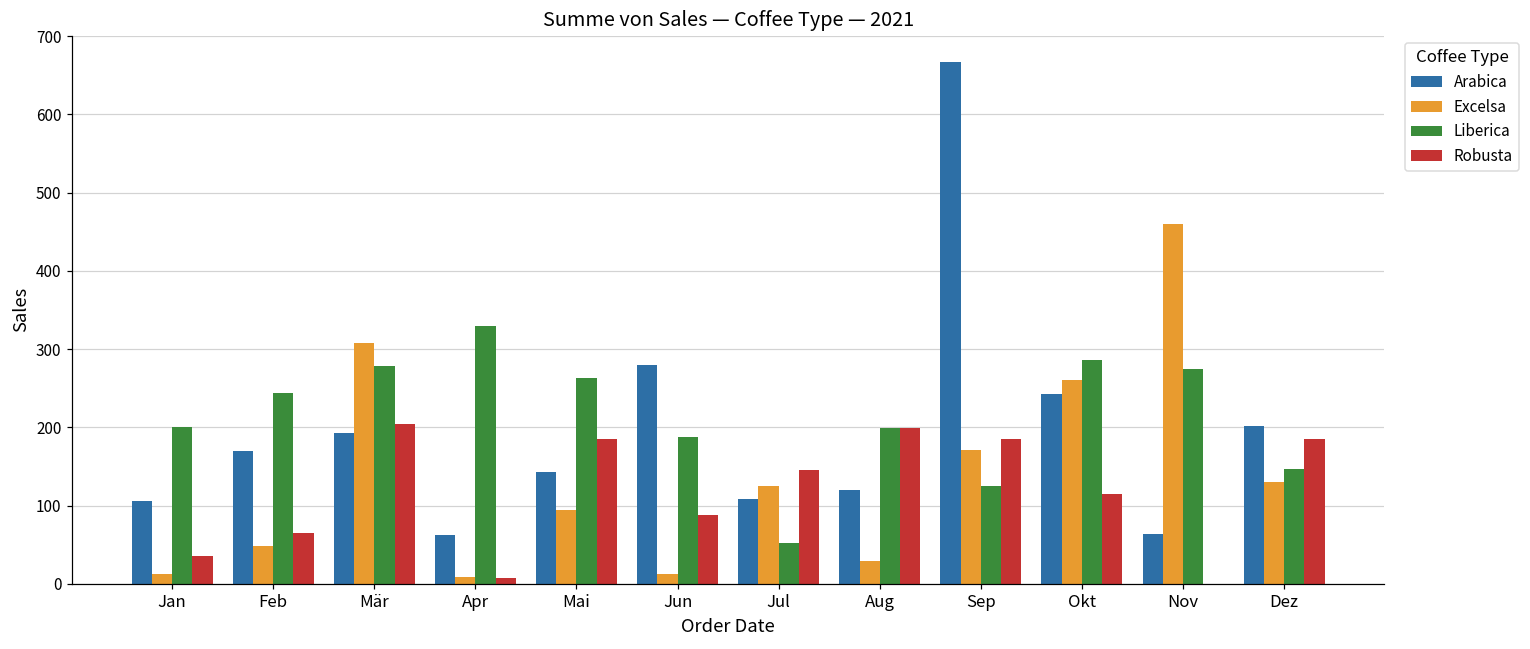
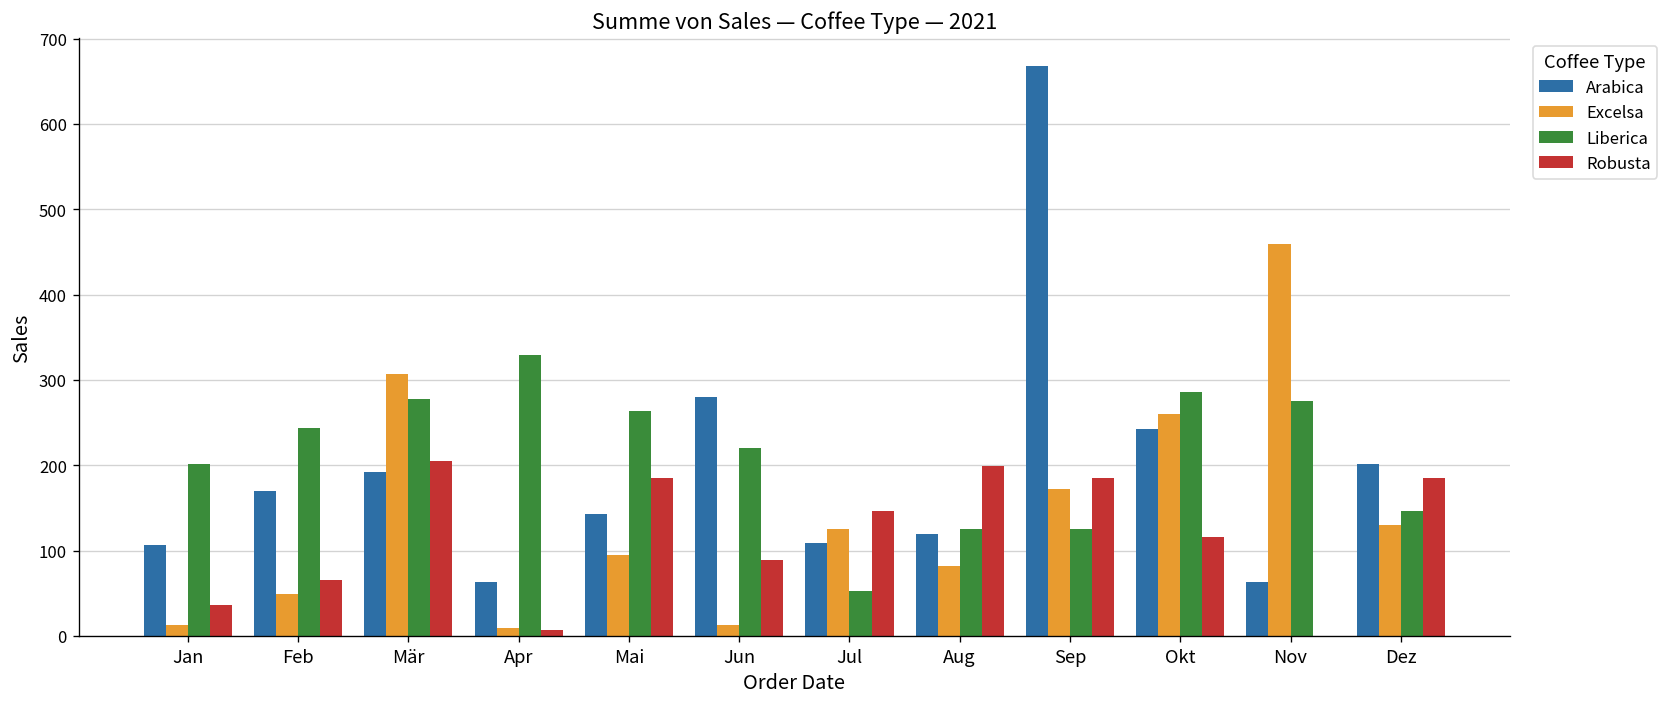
Liberica, Jun: 190 -> 220
Excelsa, Aug: 30 -> 80
Liberica, Aug: 200 -> 130
